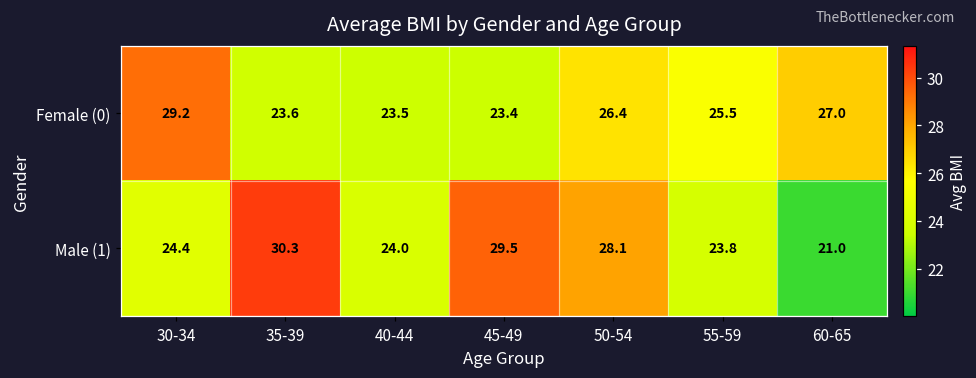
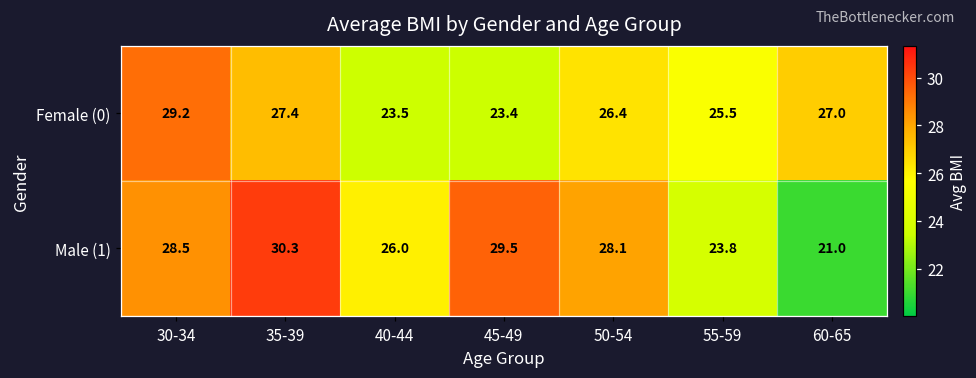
Female (0), 35-39: 23.6 -> 27.4
Male (1), 30-34: 24.4 -> 28.5
Male (1), 40-44: 24.0 -> 26.0
